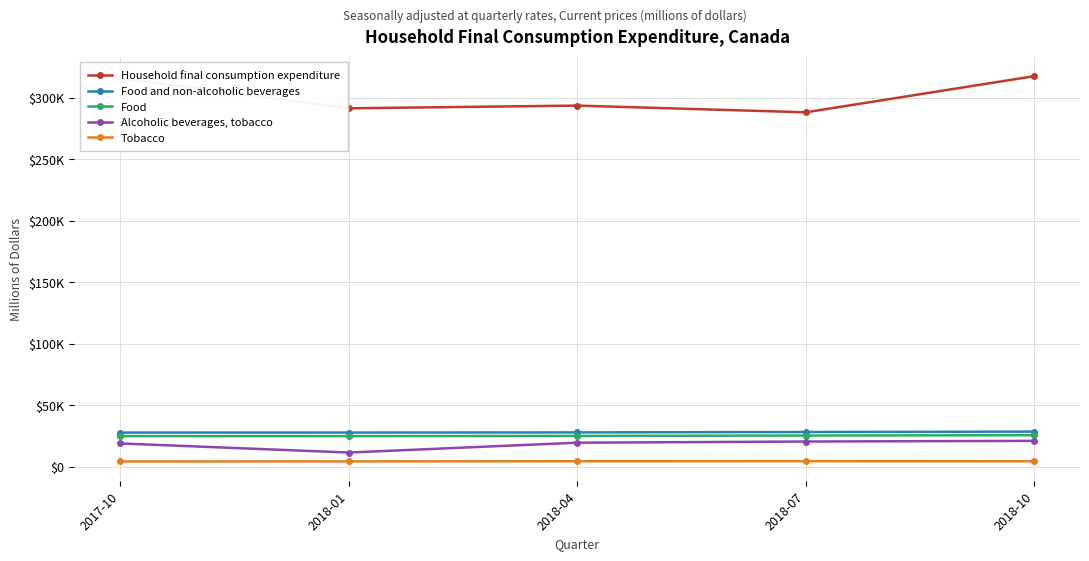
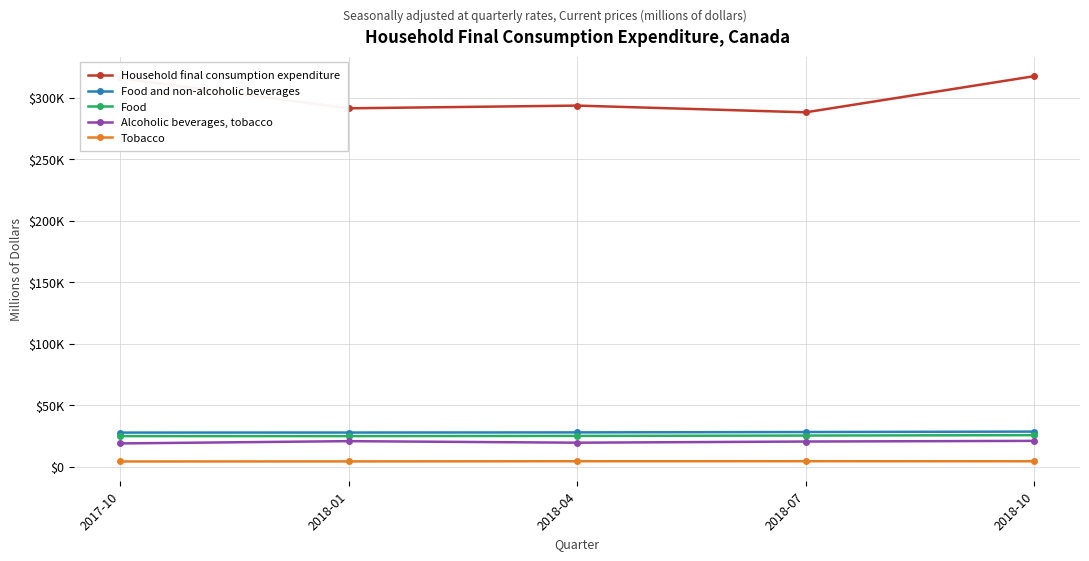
Alcoholic beverages, tobacco, 2018-01: $12000 -> $21000
